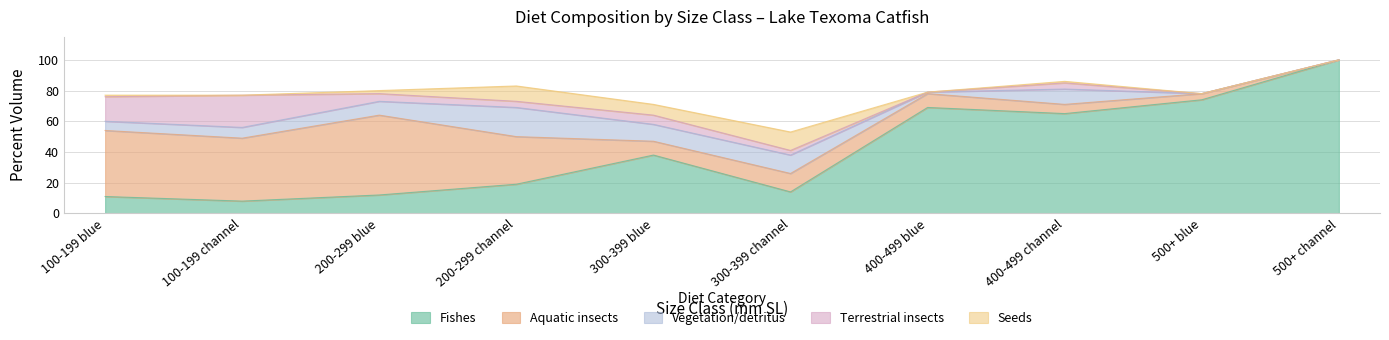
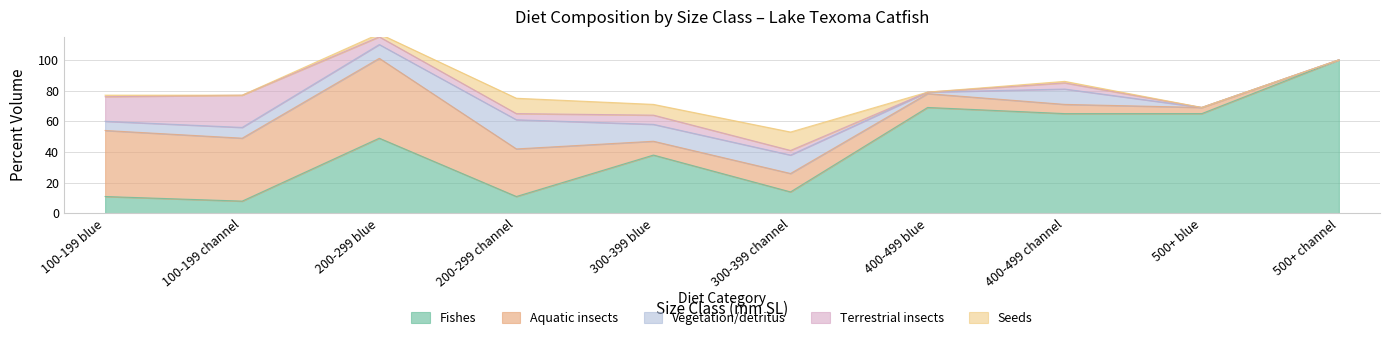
Fishes, 200-299 blue: 12 -> 49
Fishes, 200-299 channel: 19 -> 11
Fishes, 500+ blue: 74 -> 65
